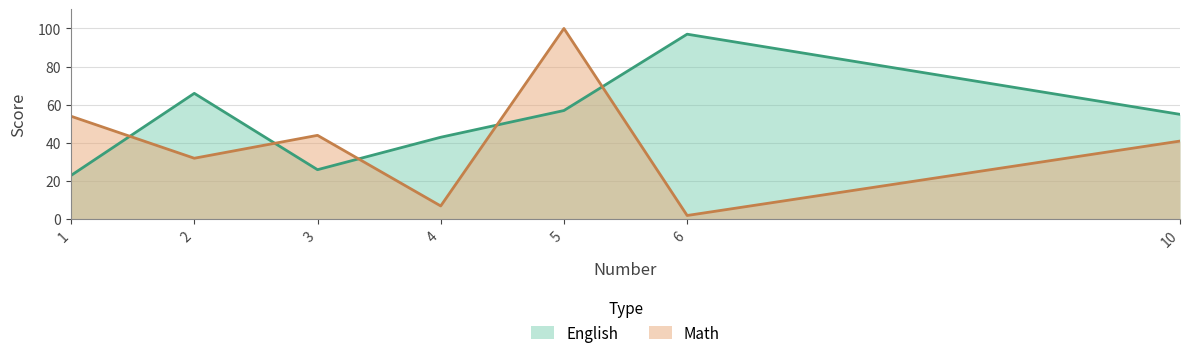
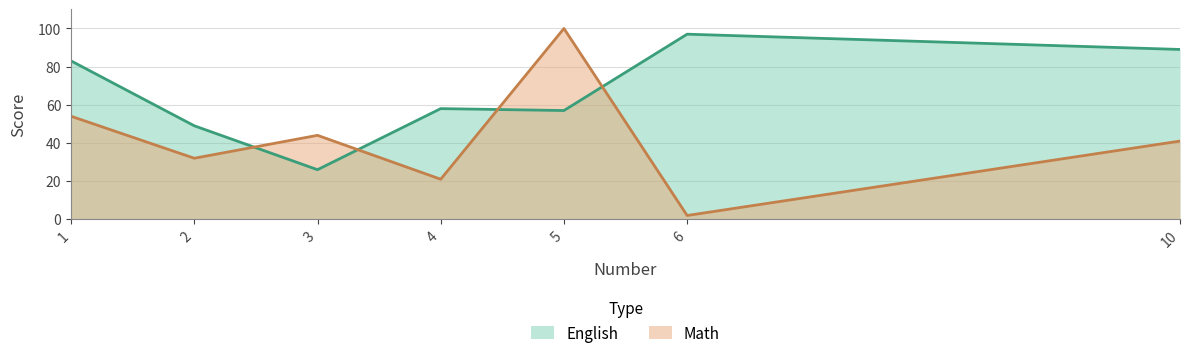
English, 1: 23 -> 83
English, 2: 66 -> 49
English, 4: 43 -> 58
Math, 4: 7 -> 21
English, 10: 55 -> 89
